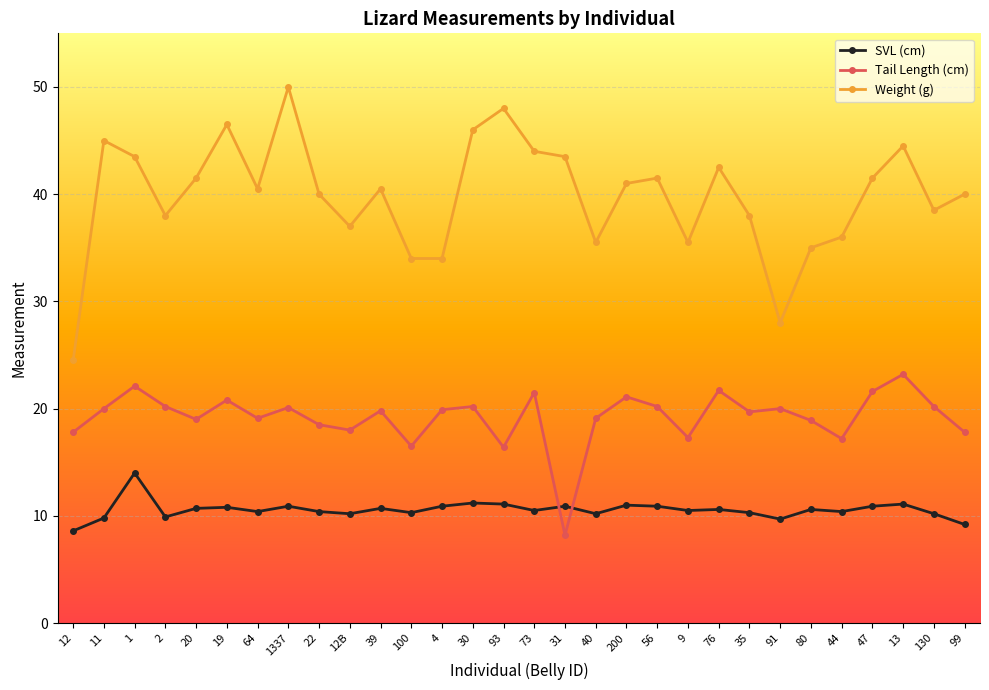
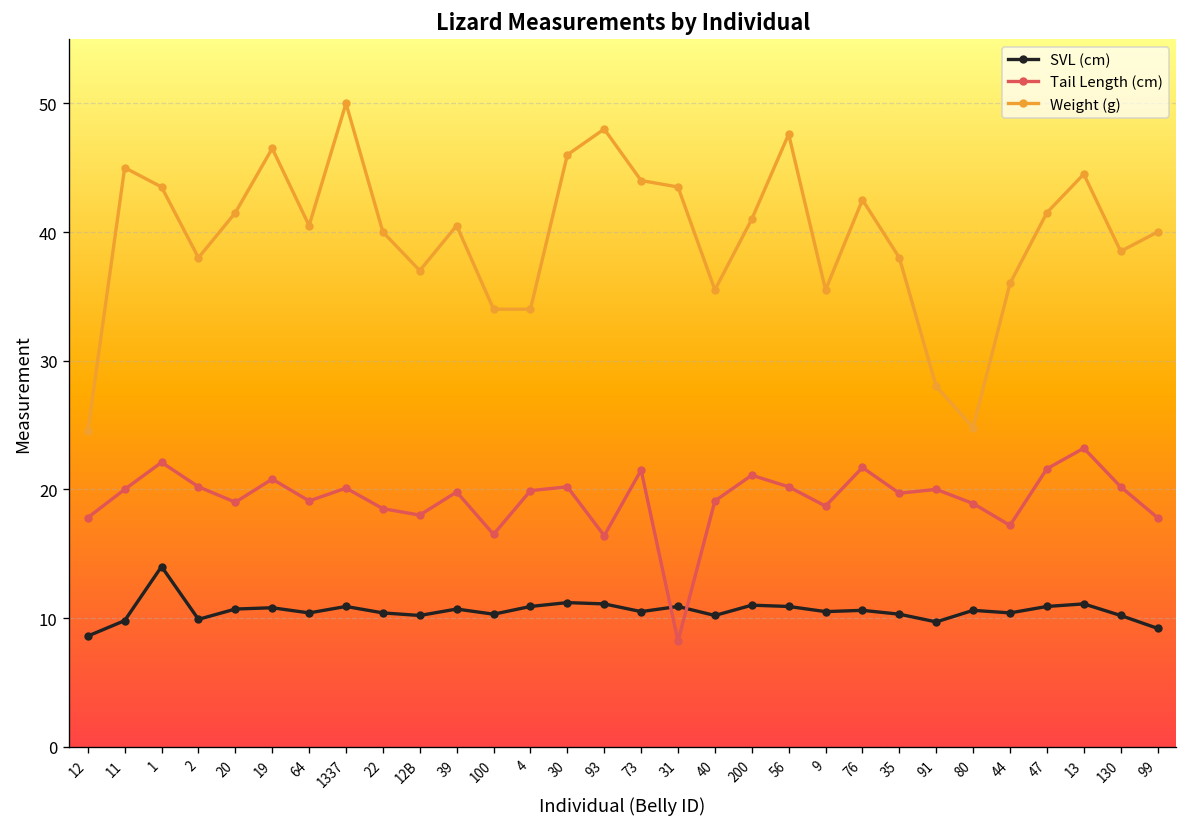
Weight (g), 56: 41.5 -> 47.6
Tail Length (cm), 9: 17.3 -> 18.7
Weight (g), 80: 35.0 -> 24.8
